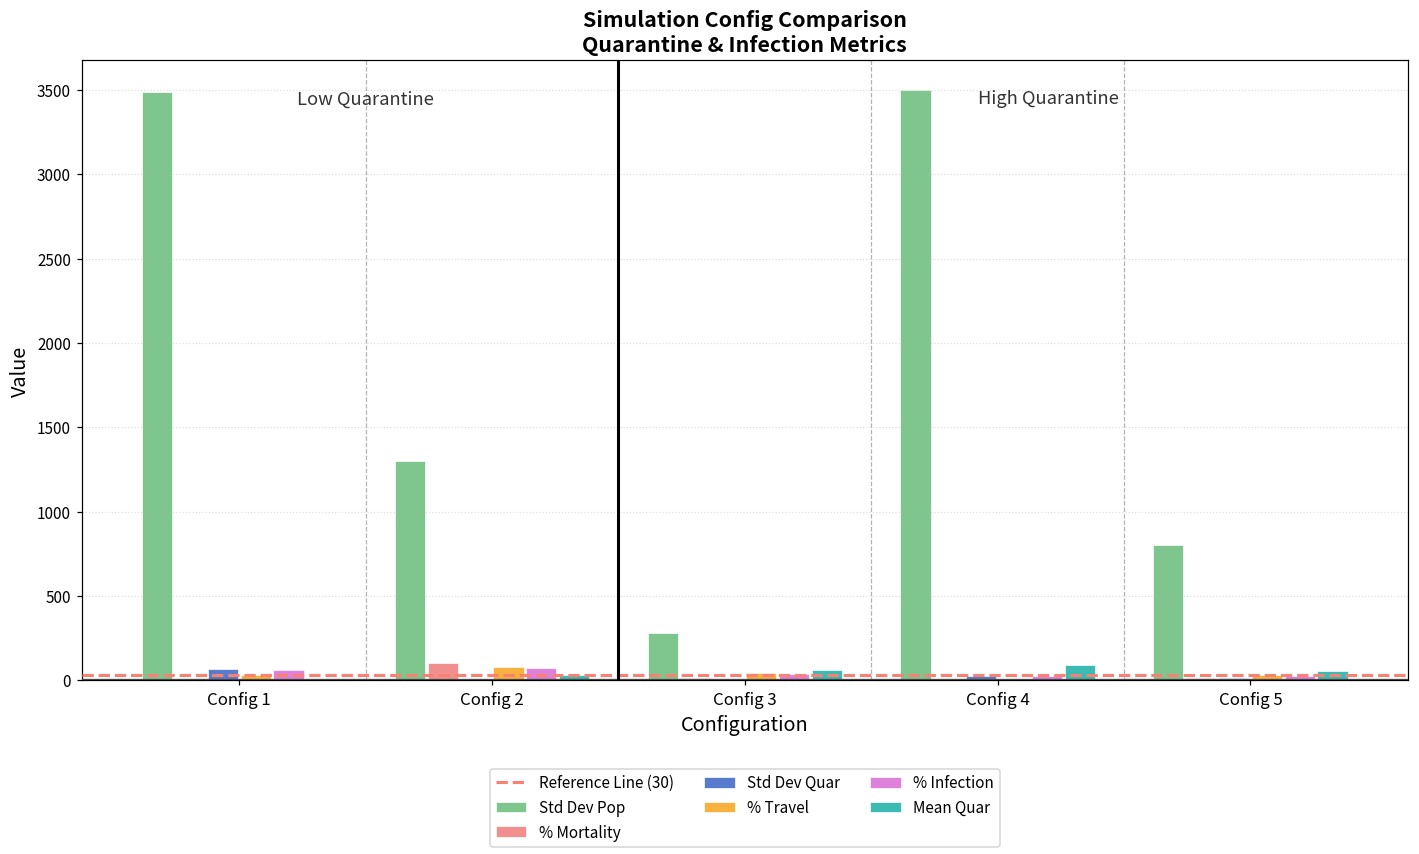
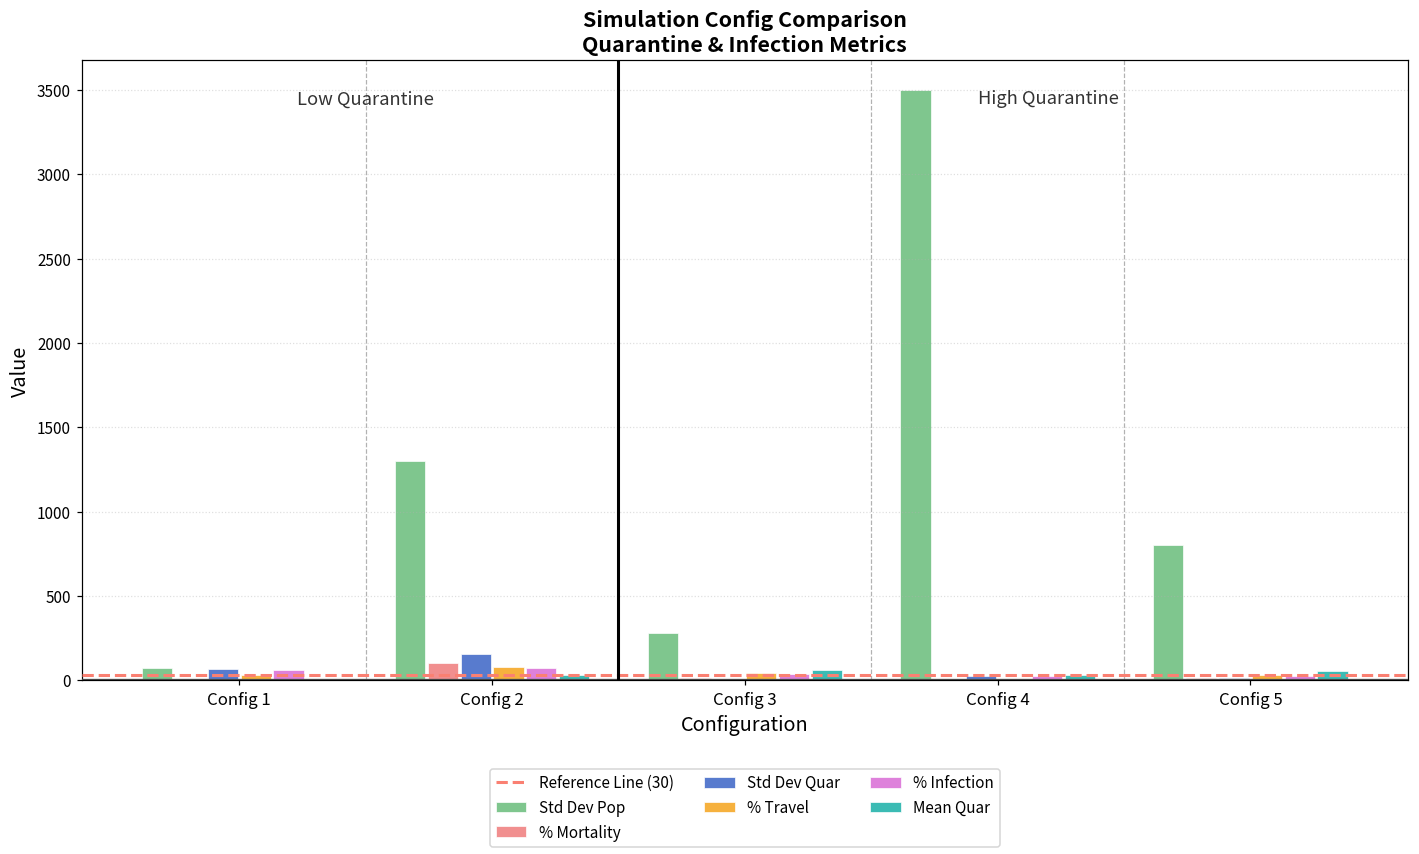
Std Dev Pop, Config 1: 3490 -> 80
Std Dev Quar, Config 2: 0 -> 160
Mean Quar, Config 4: 90 -> 30
